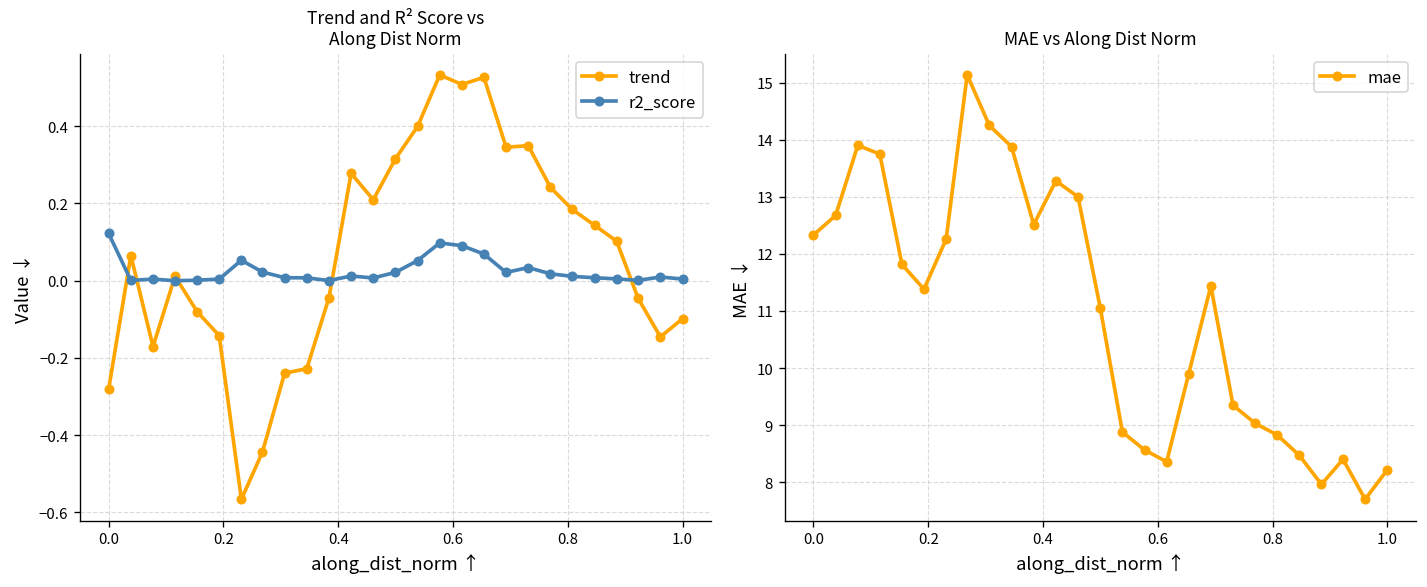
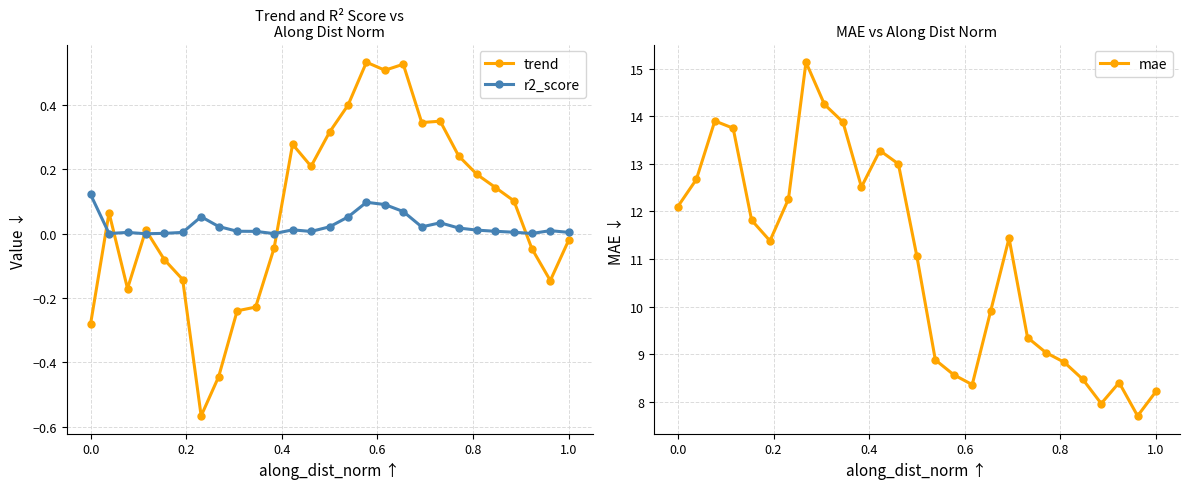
Trend and R² Score vs Along Dist Norm, trend, 1.0: -0.10 -> -0.02
MAE vs Along Dist Norm, 0.0: 12.3 -> 12.1
